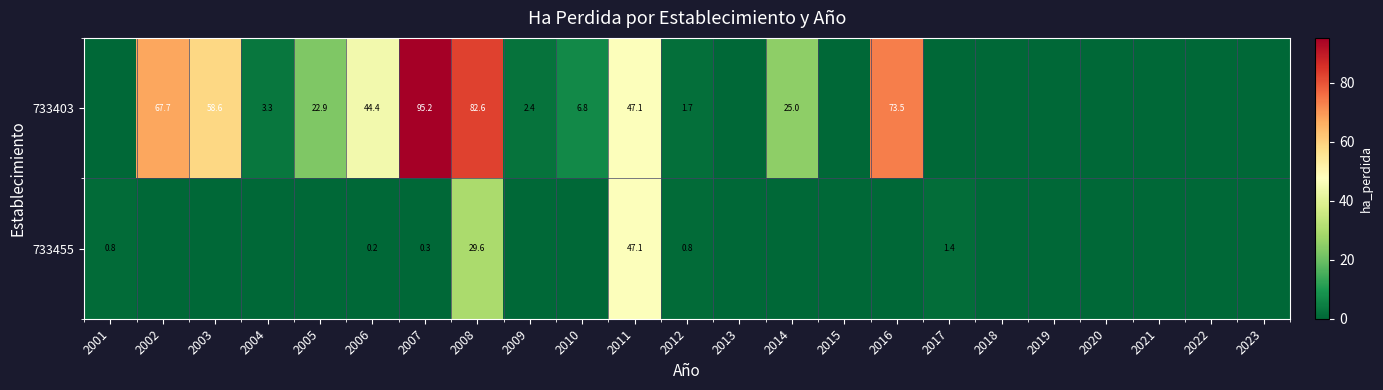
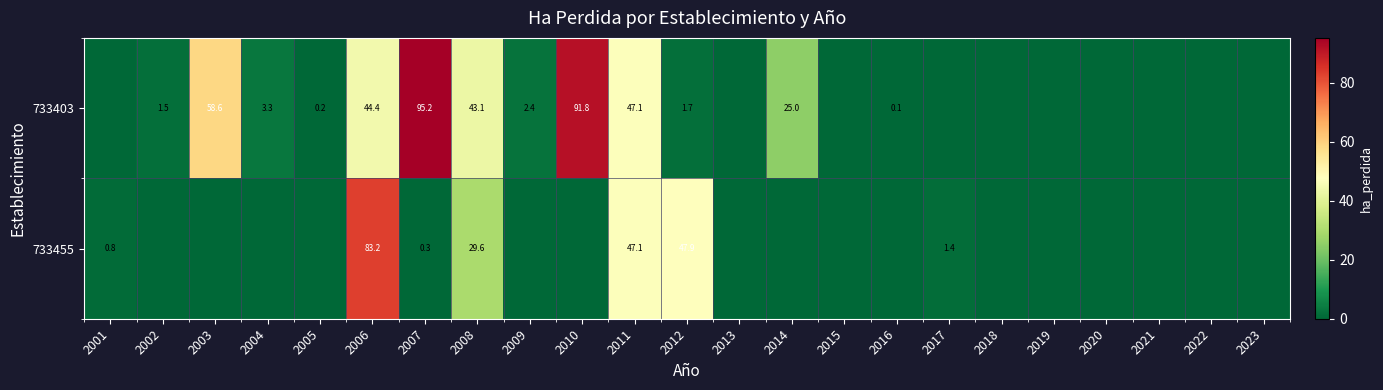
733403, 2002: 67.7 -> 1.5
733403, 2005: 22.9 -> 0.2
733403, 2008: 82.6 -> 43.1
733403, 2010: 6.8 -> 91.8
733403, 2016: 73.5 -> 0.1
733455, 2006: 0.2 -> 83.2
733455, 2012: 0.8 -> 47.9
